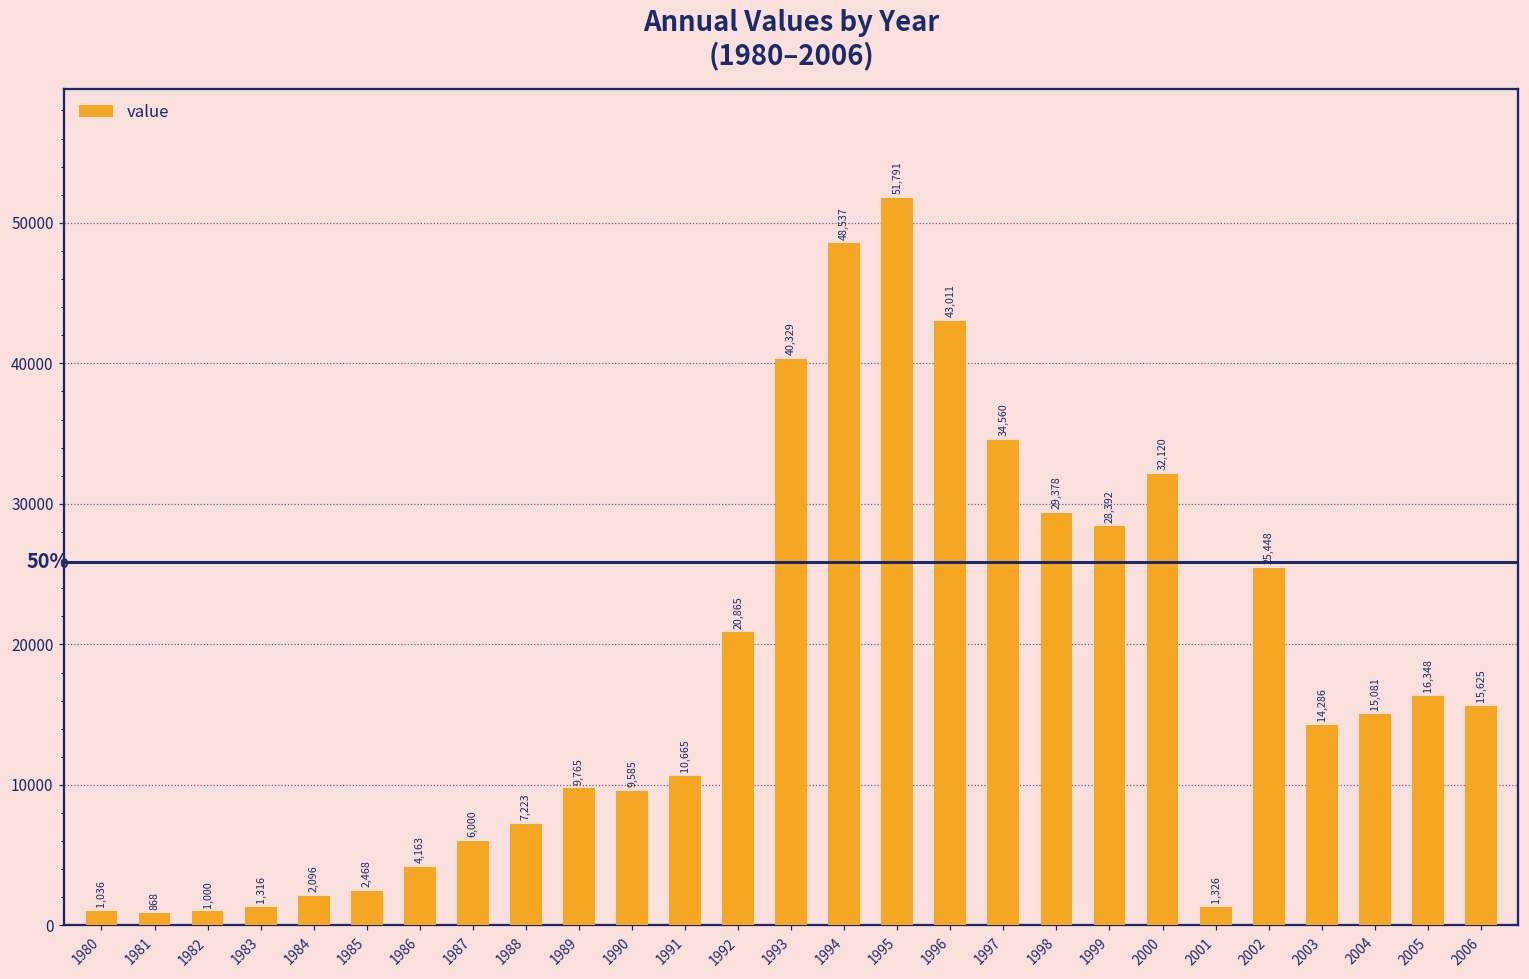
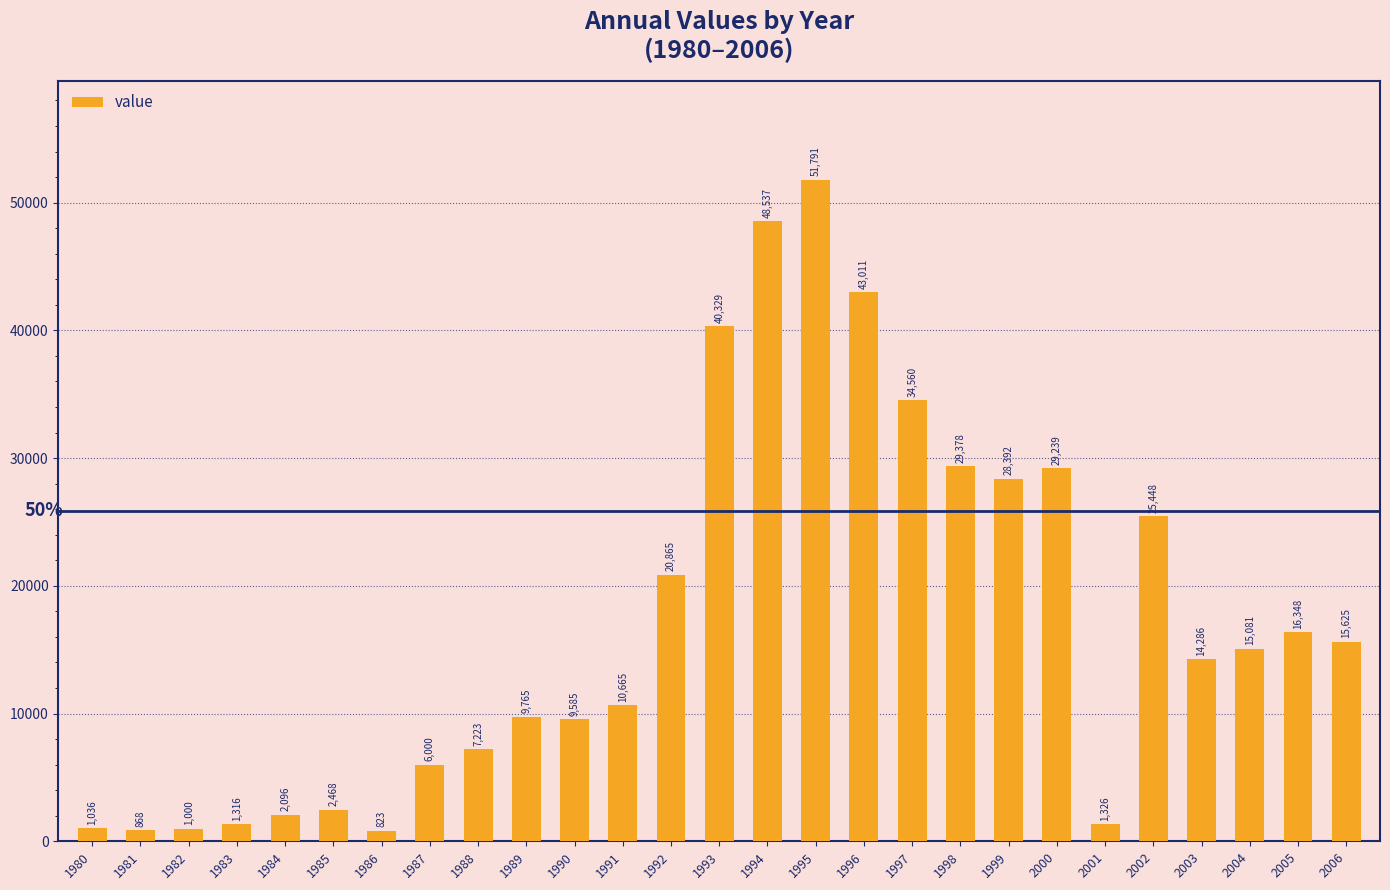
1986: 4,163 -> 823
2000: 32,120 -> 29,239
